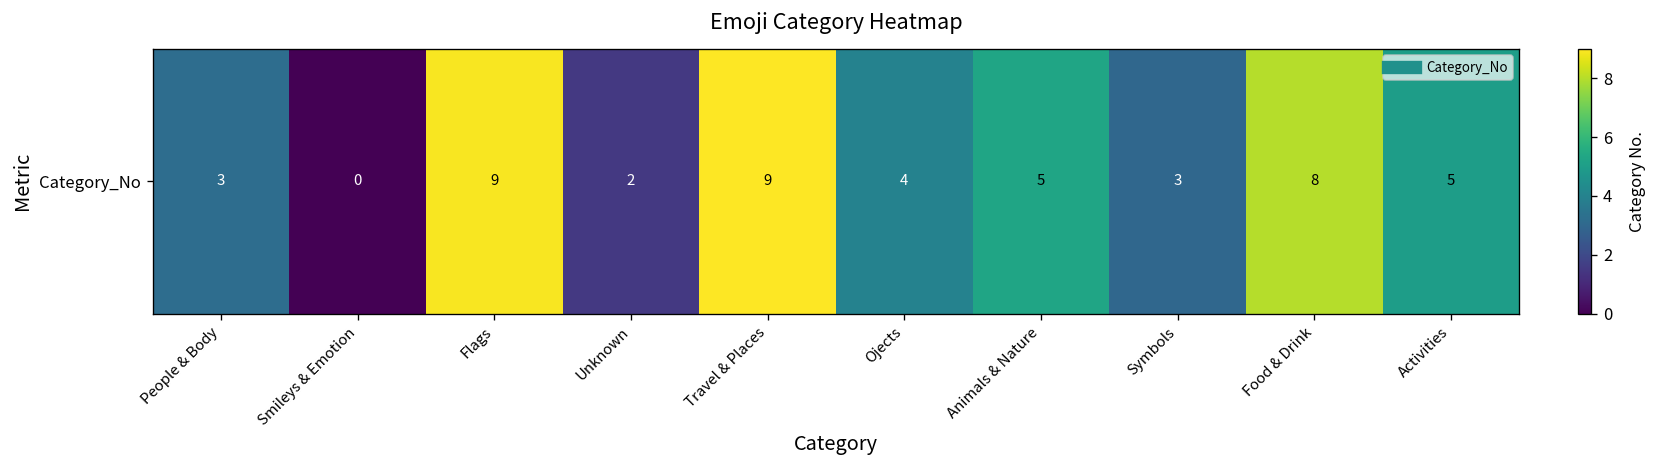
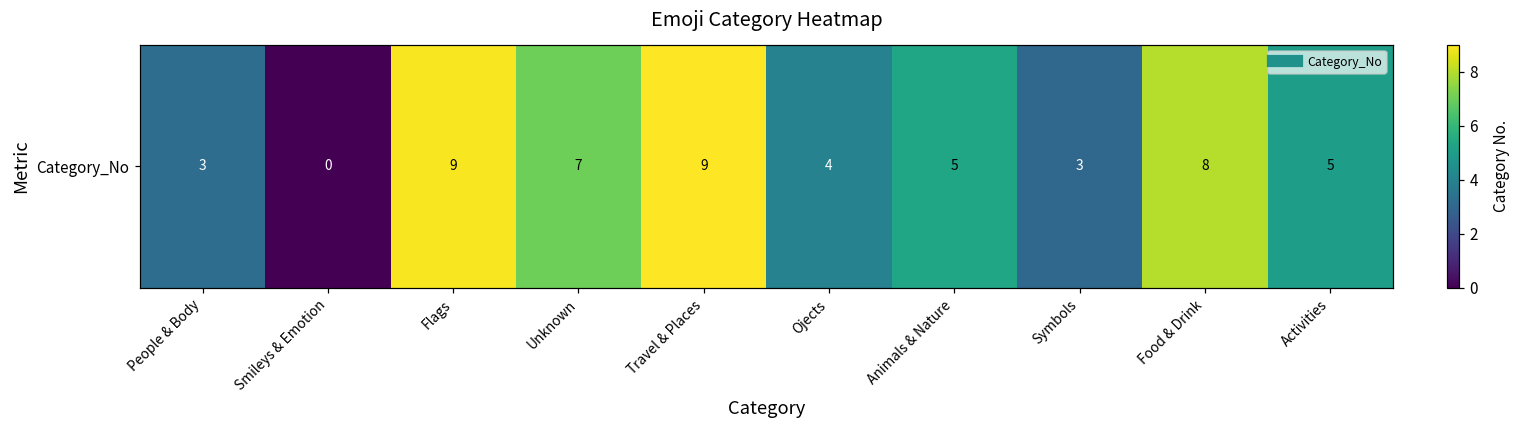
Category_No, Unknown: 2 -> 7
